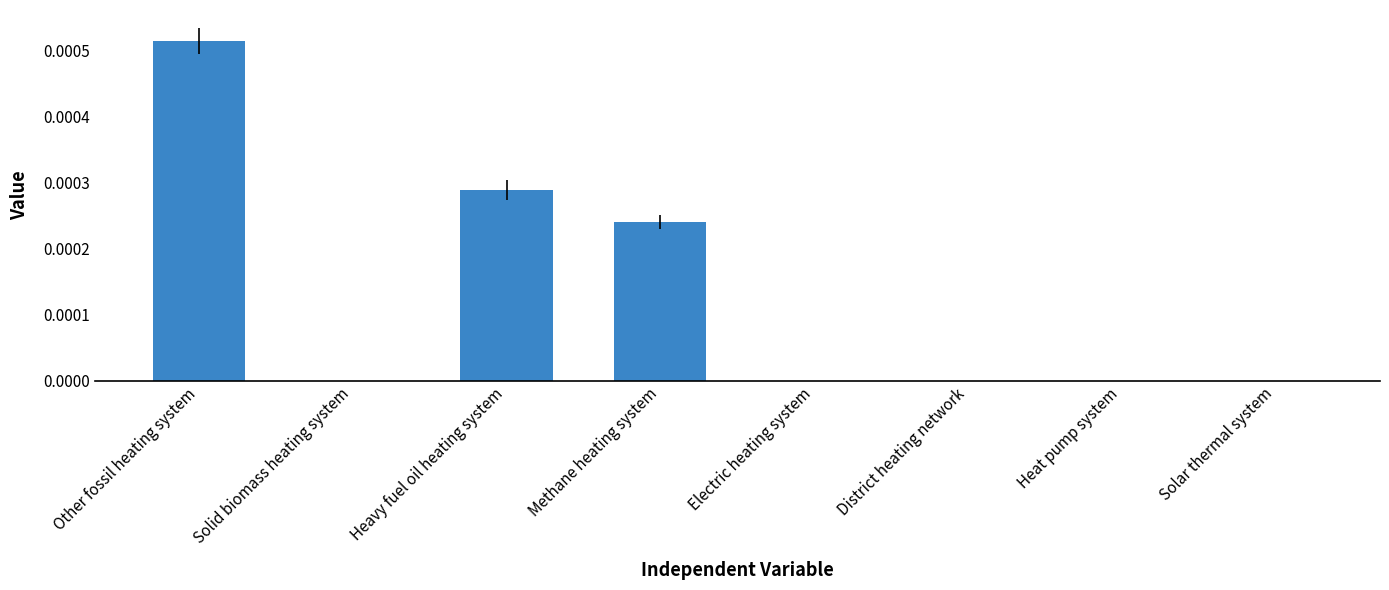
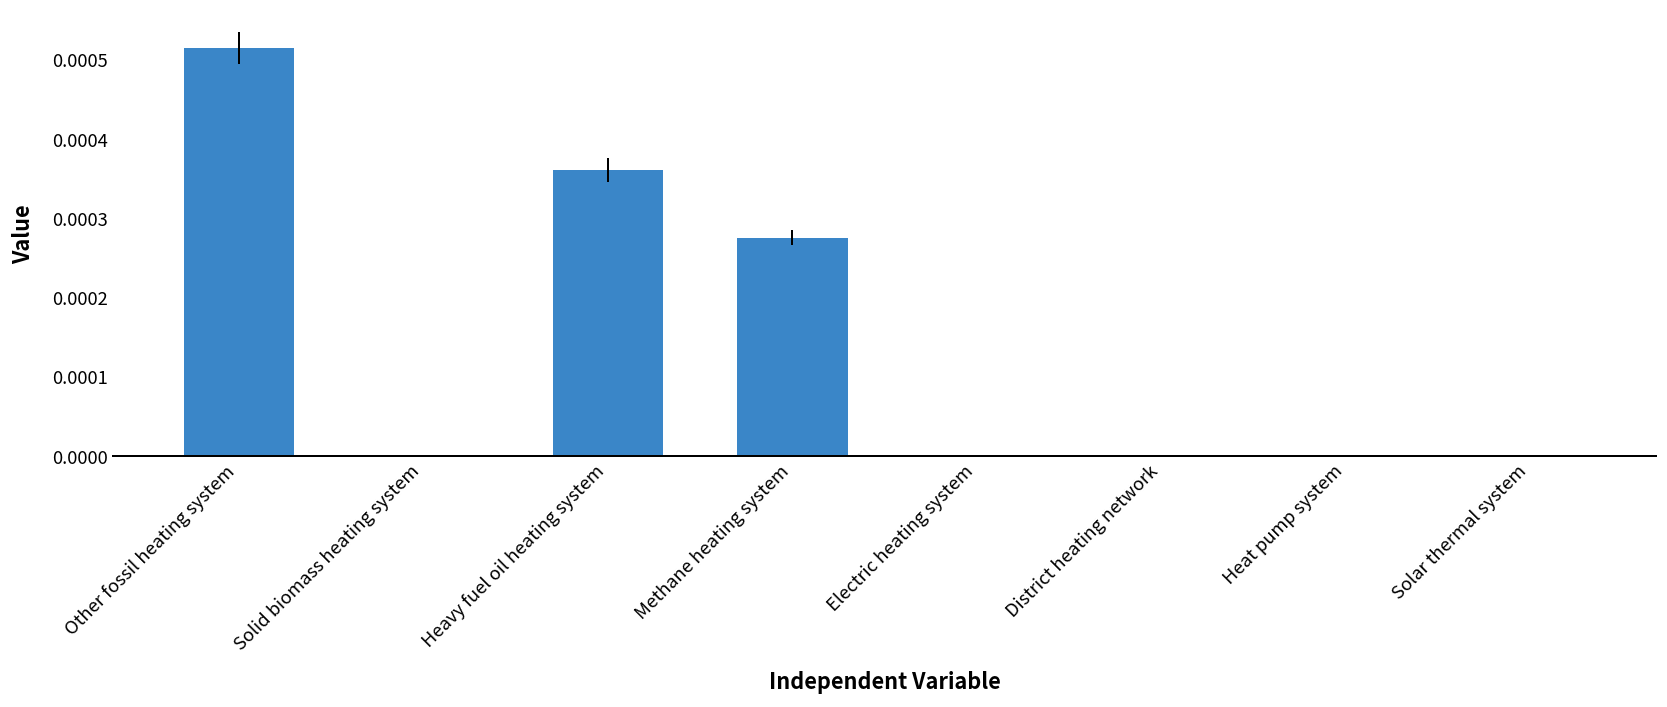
Heavy fuel oil heating system: 0.00029 -> 0.00036
Methane heating system: 0.00024 -> 0.00028
